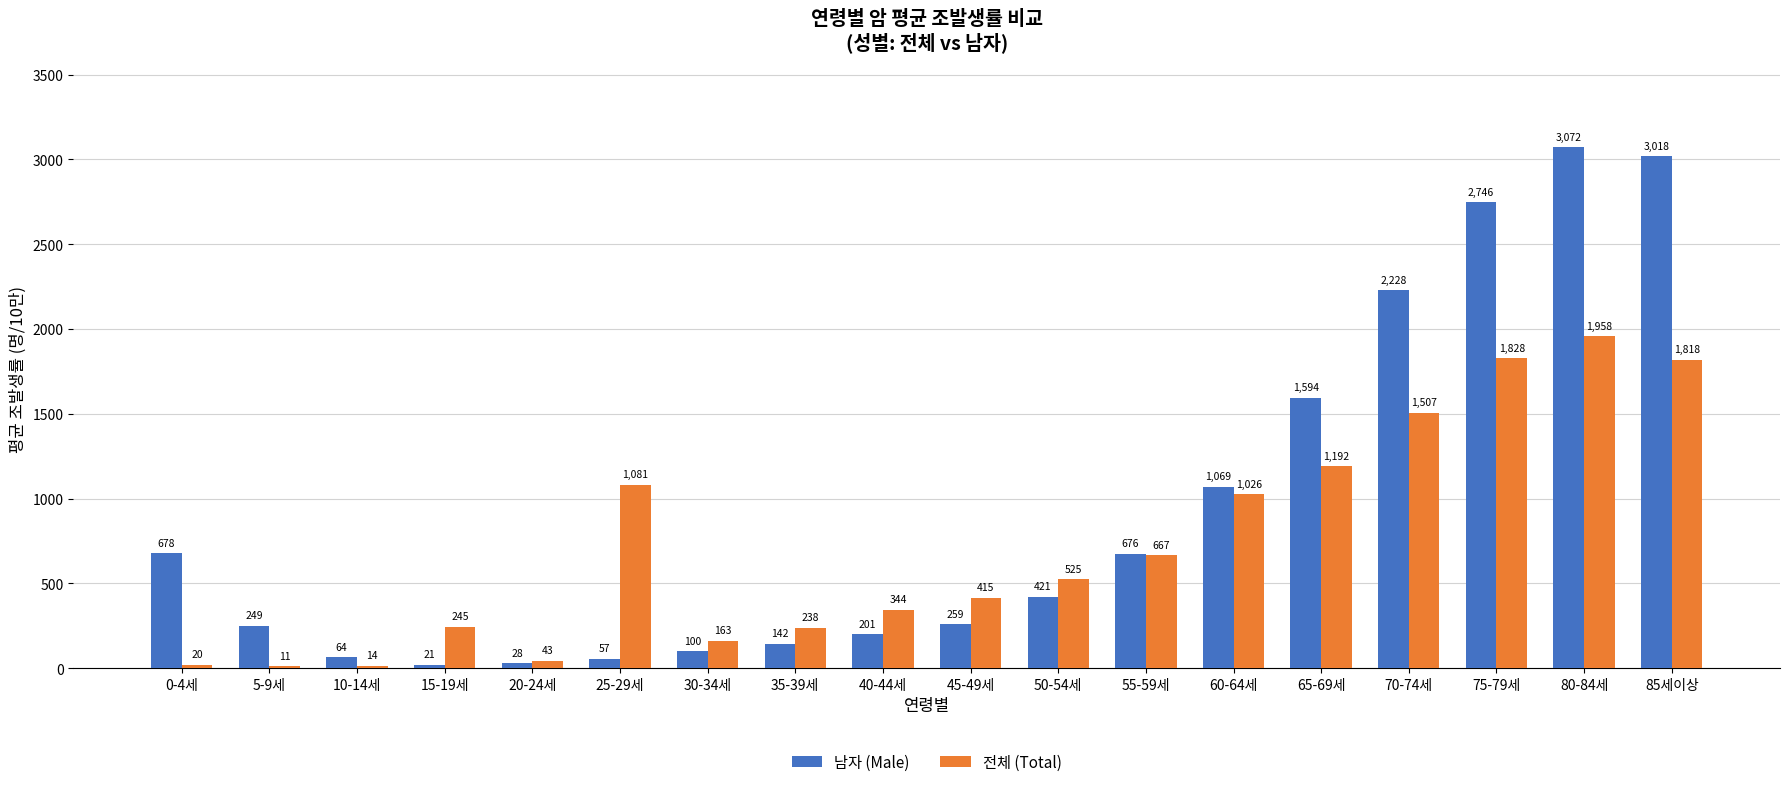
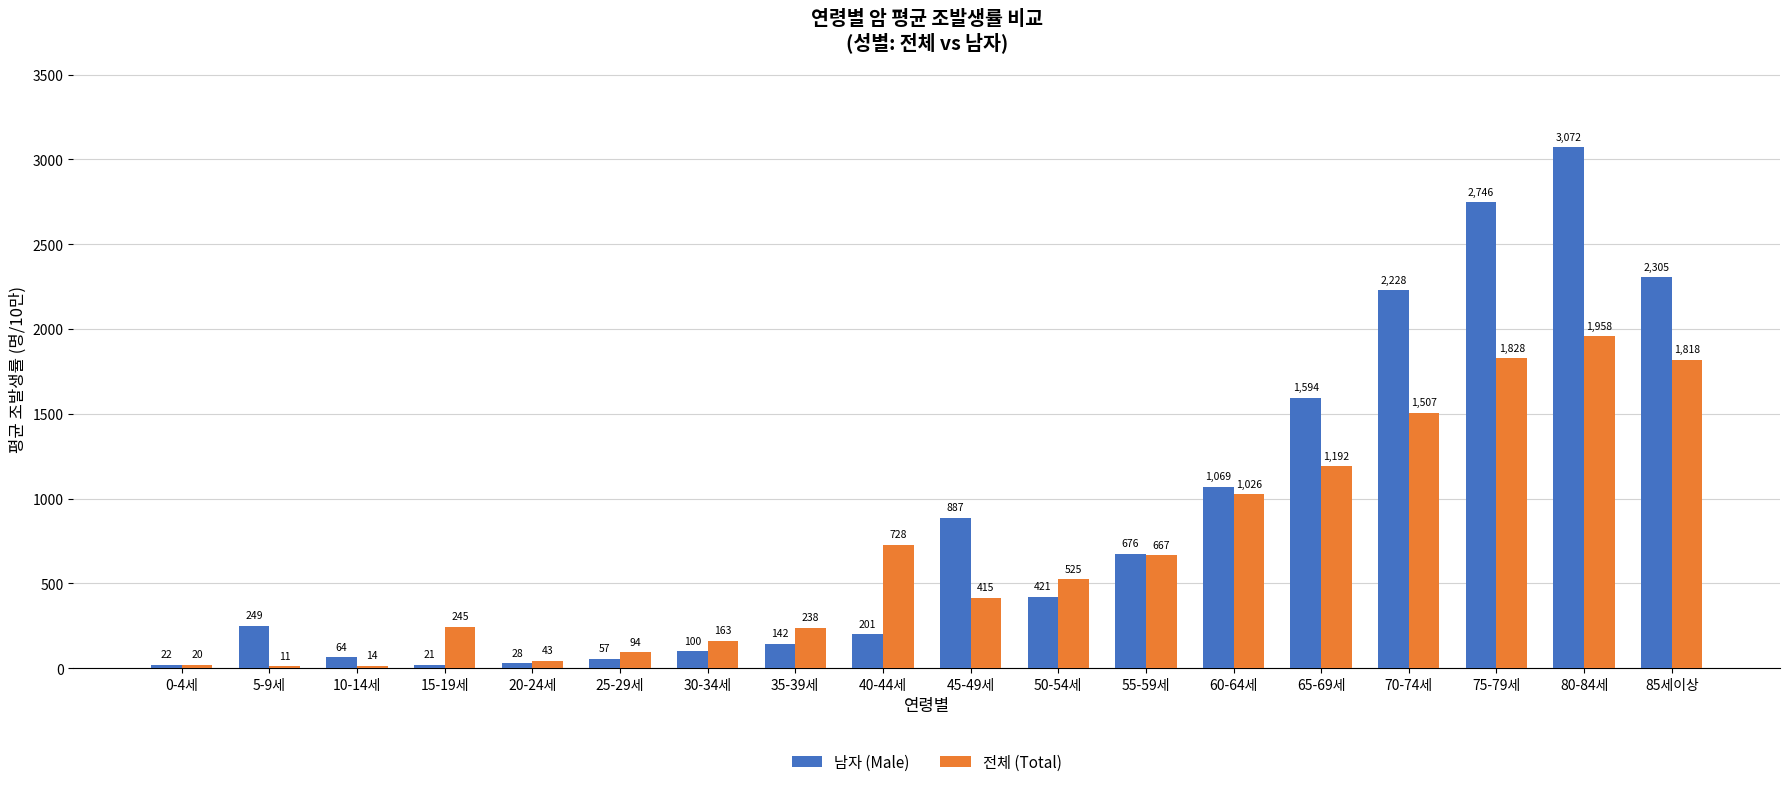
남자 (Male), 0-4세: 678 -> 22
전체 (Total), 25-29세: 1,081 -> 94
전체 (Total), 40-44세: 344 -> 728
남자 (Male), 45-49세: 259 -> 887
남자 (Male), 85세이상: 3,018 -> 2,305
